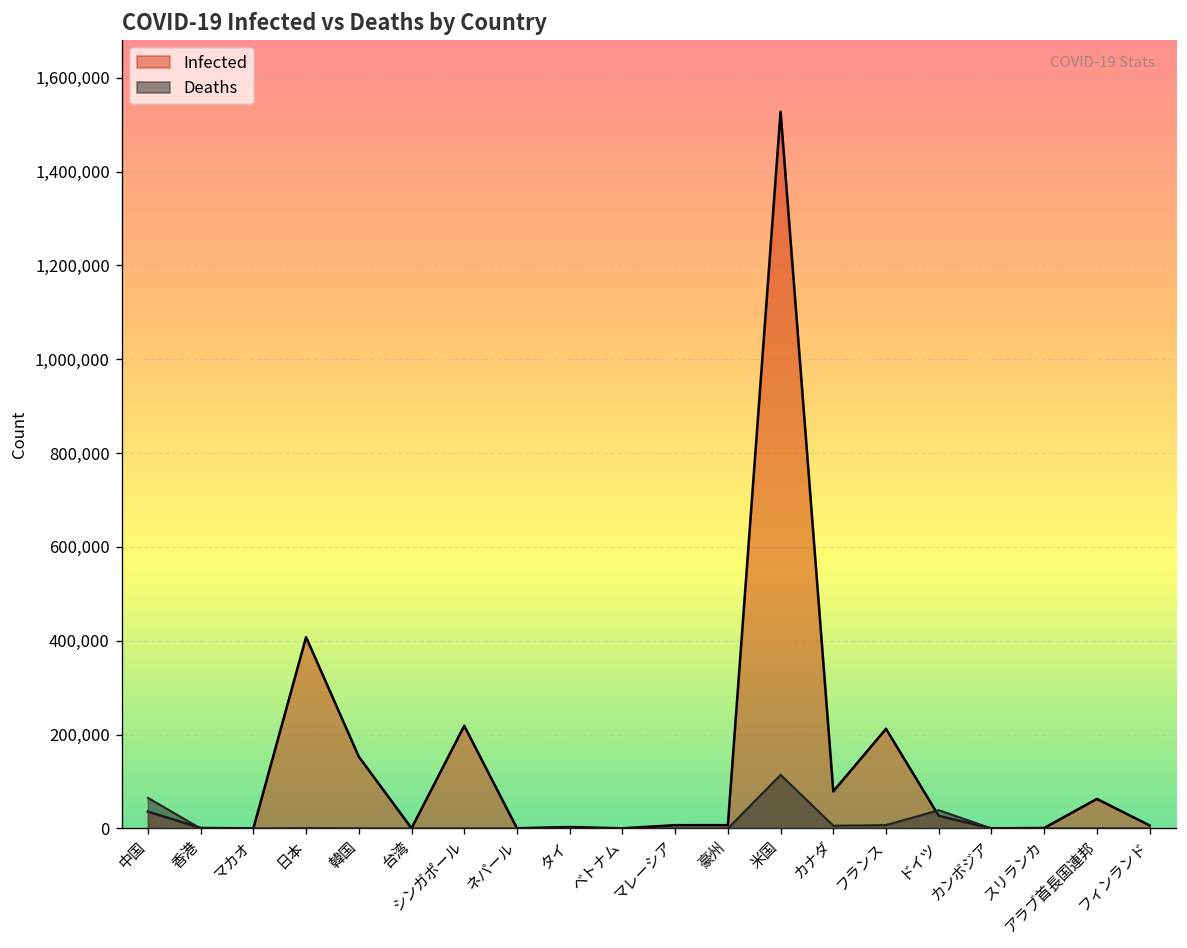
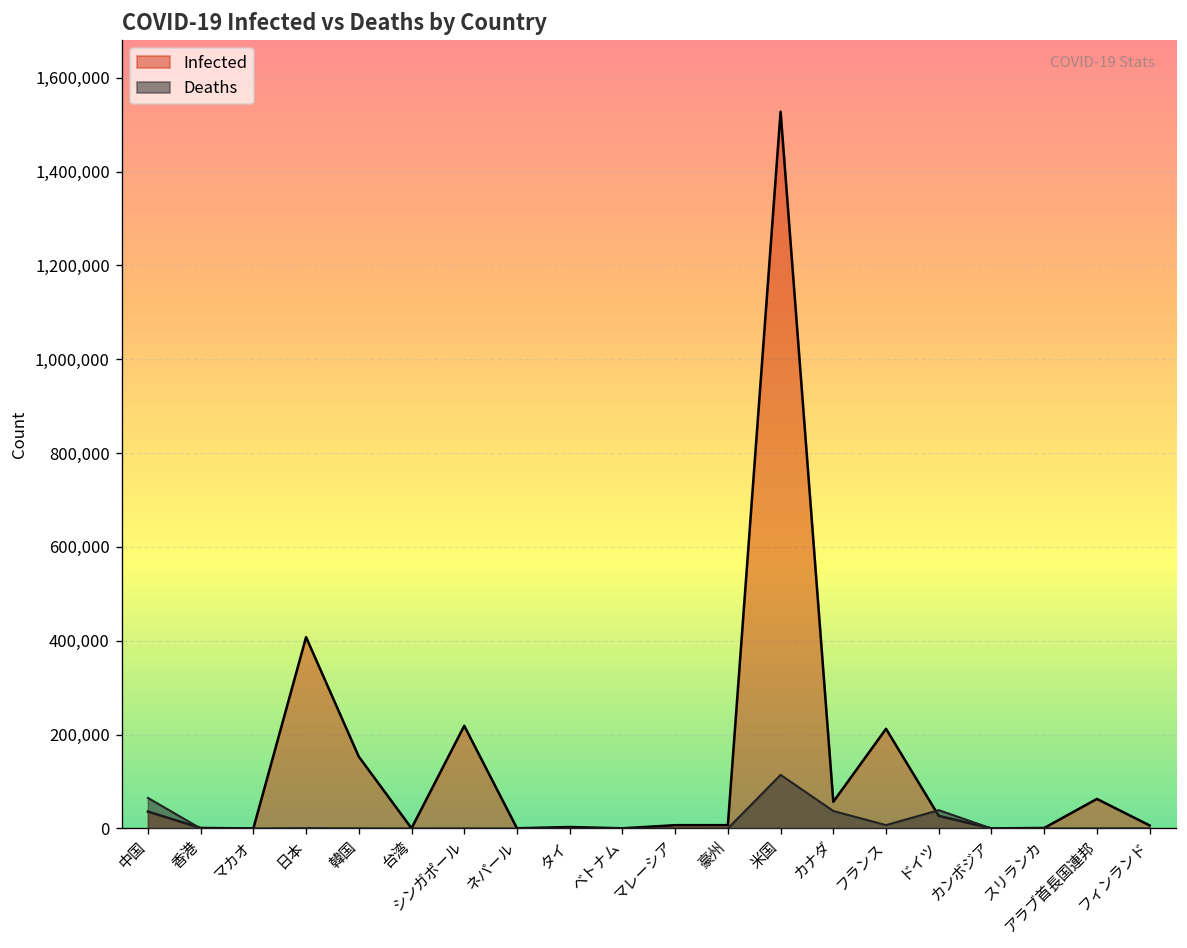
Infected, カナダ: 80,000 -> 60,000
Deaths, カナダ: 10,000 -> 40,000
